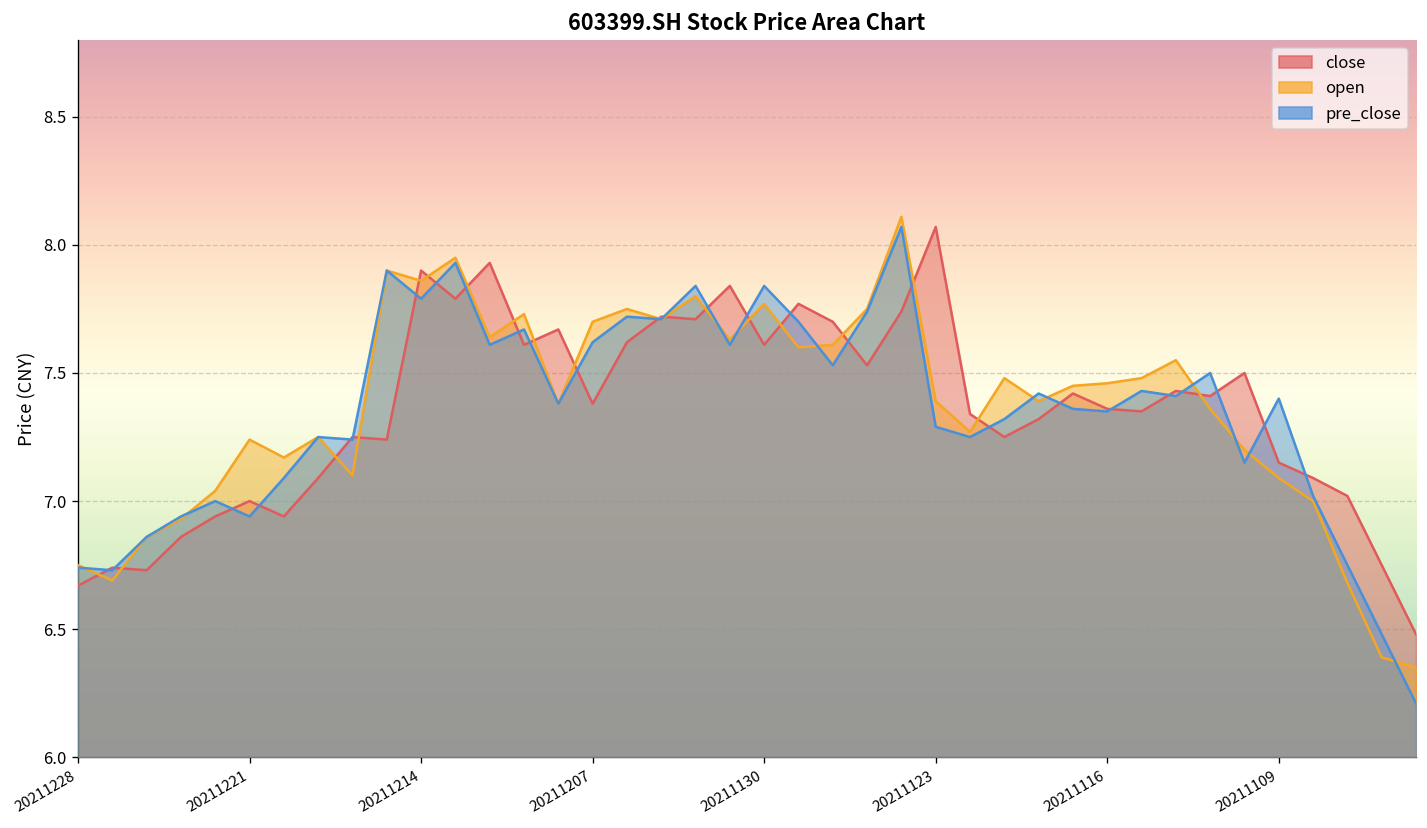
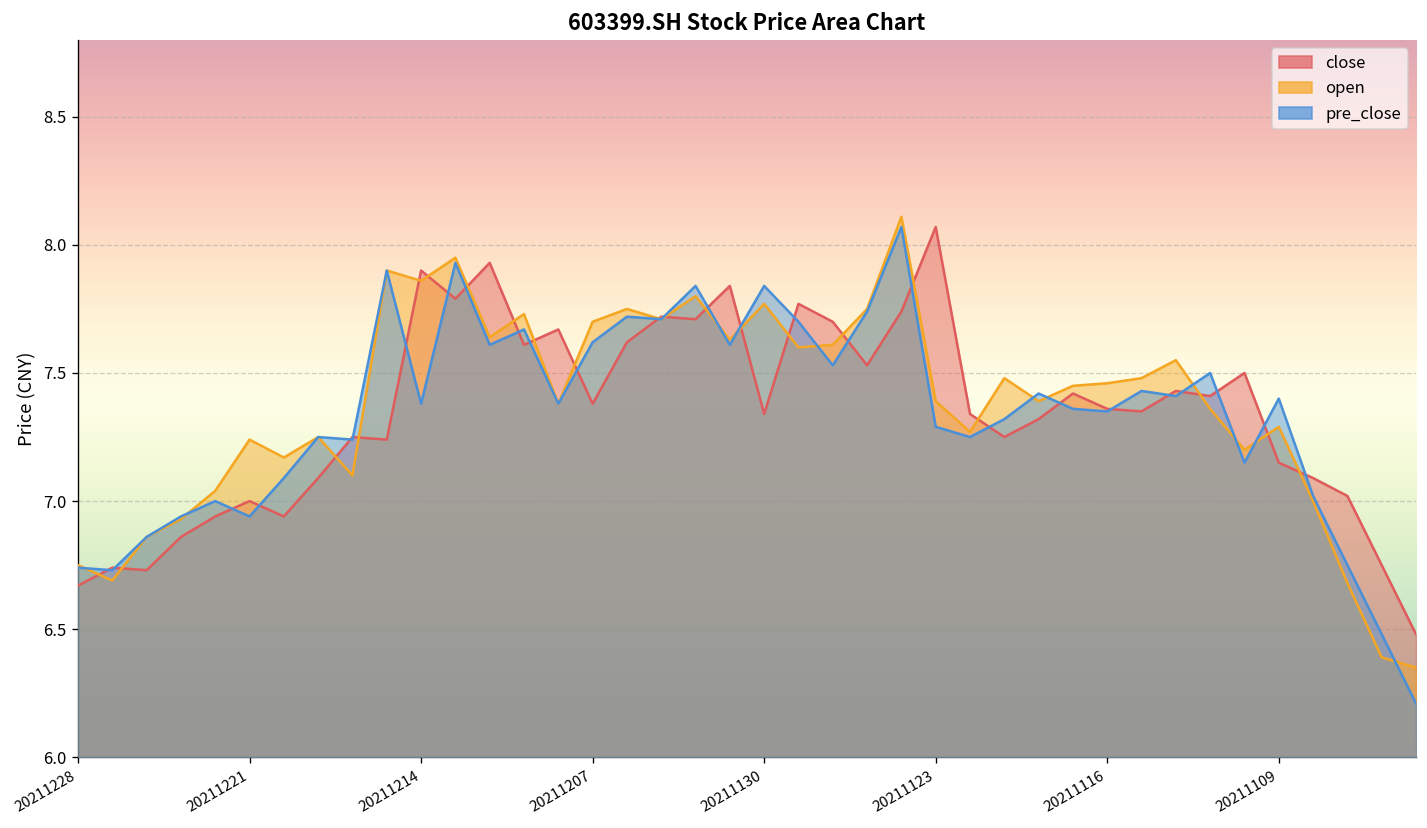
pre_close, 20211214: 7.79 -> 7.38
close, 20211130: 7.61 -> 7.34
open, 20211109: 7.09 -> 7.29
